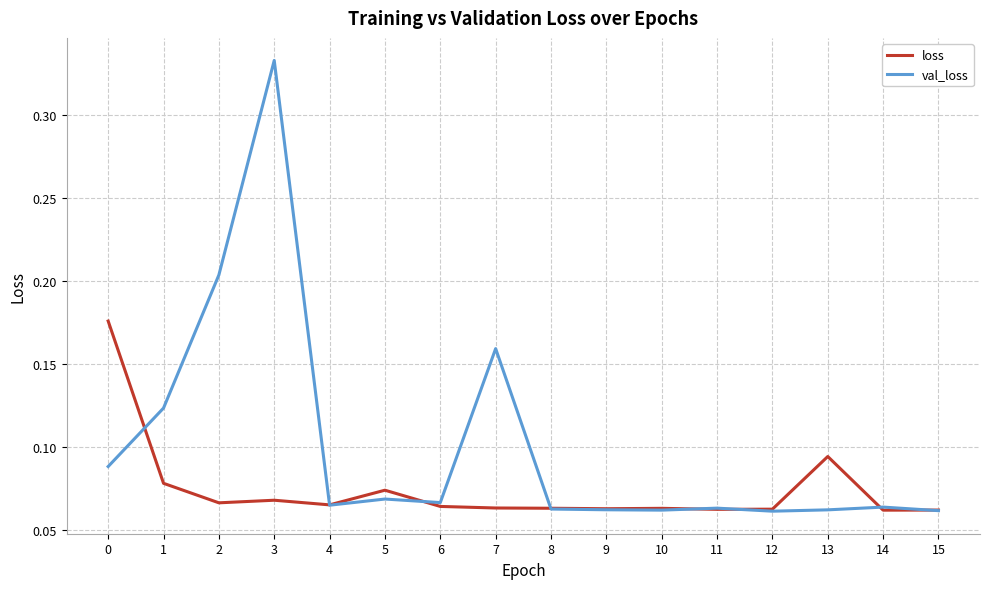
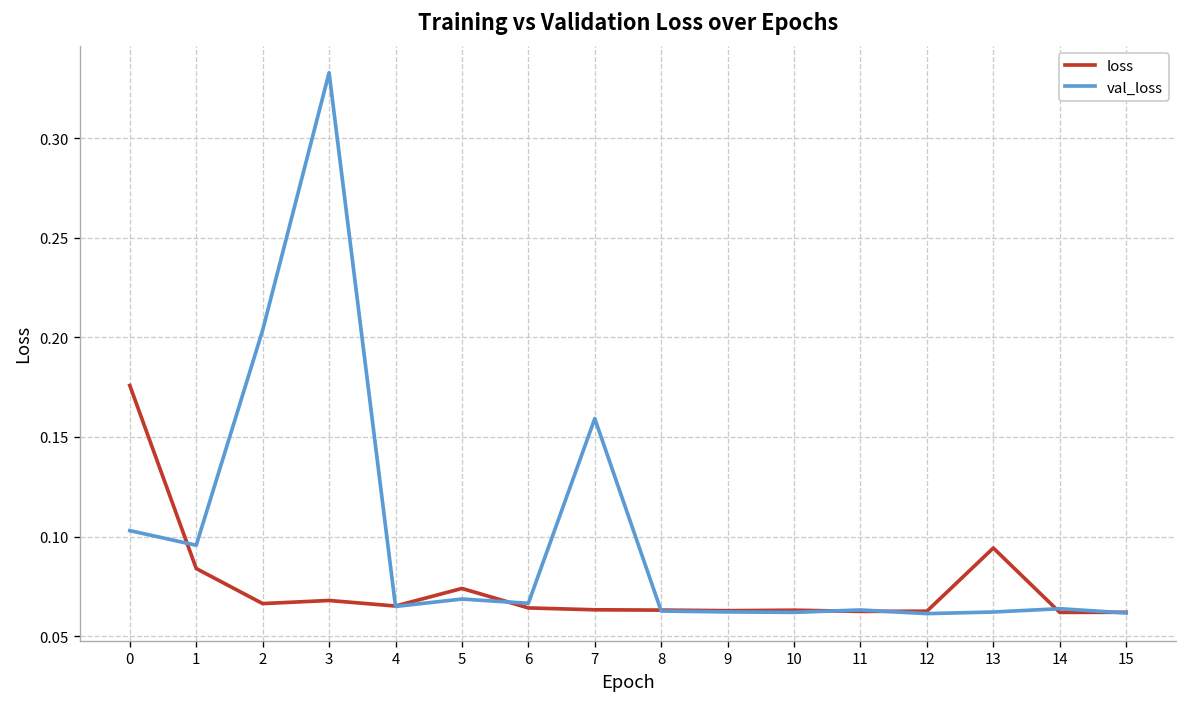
val_loss, 0: 0.088 -> 0.103
loss, 1: 0.078 -> 0.084
val_loss, 1: 0.123 -> 0.096
